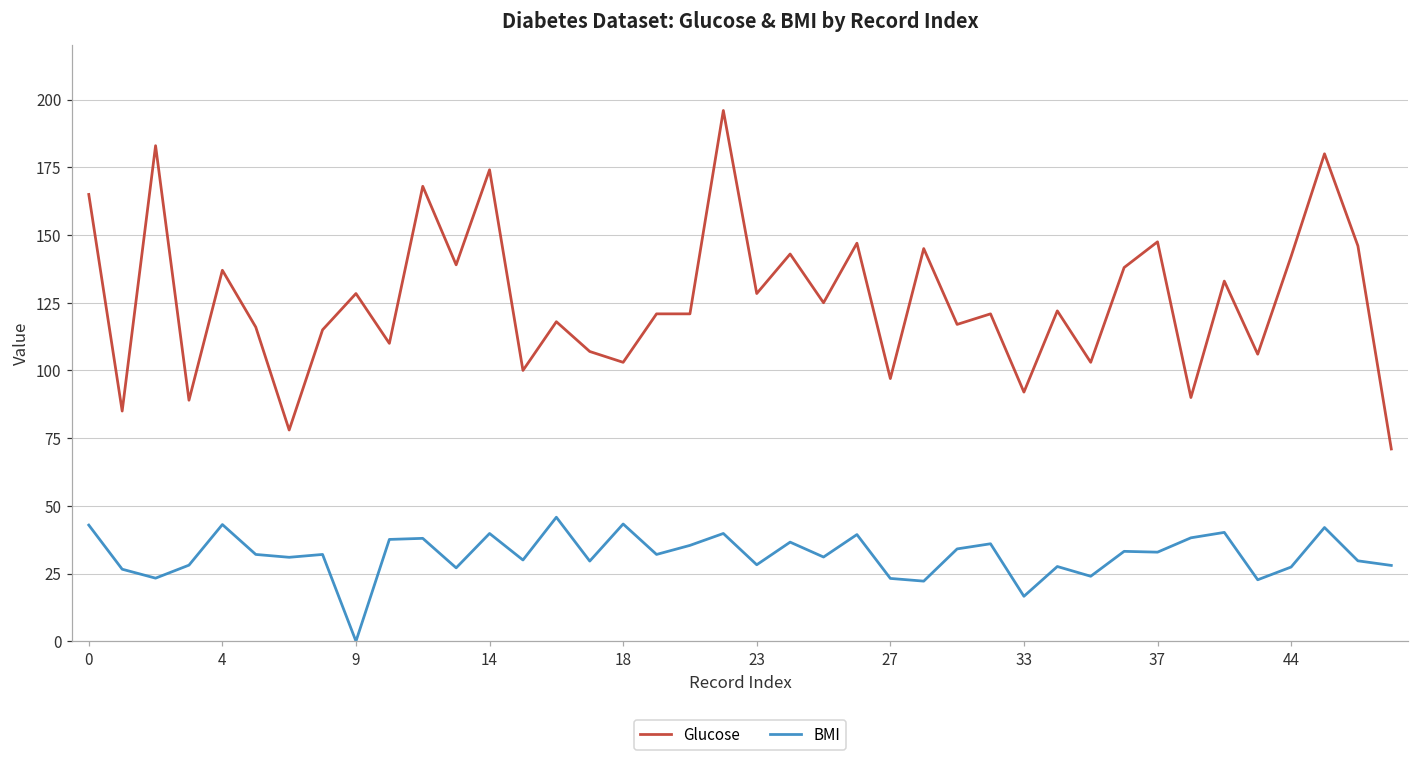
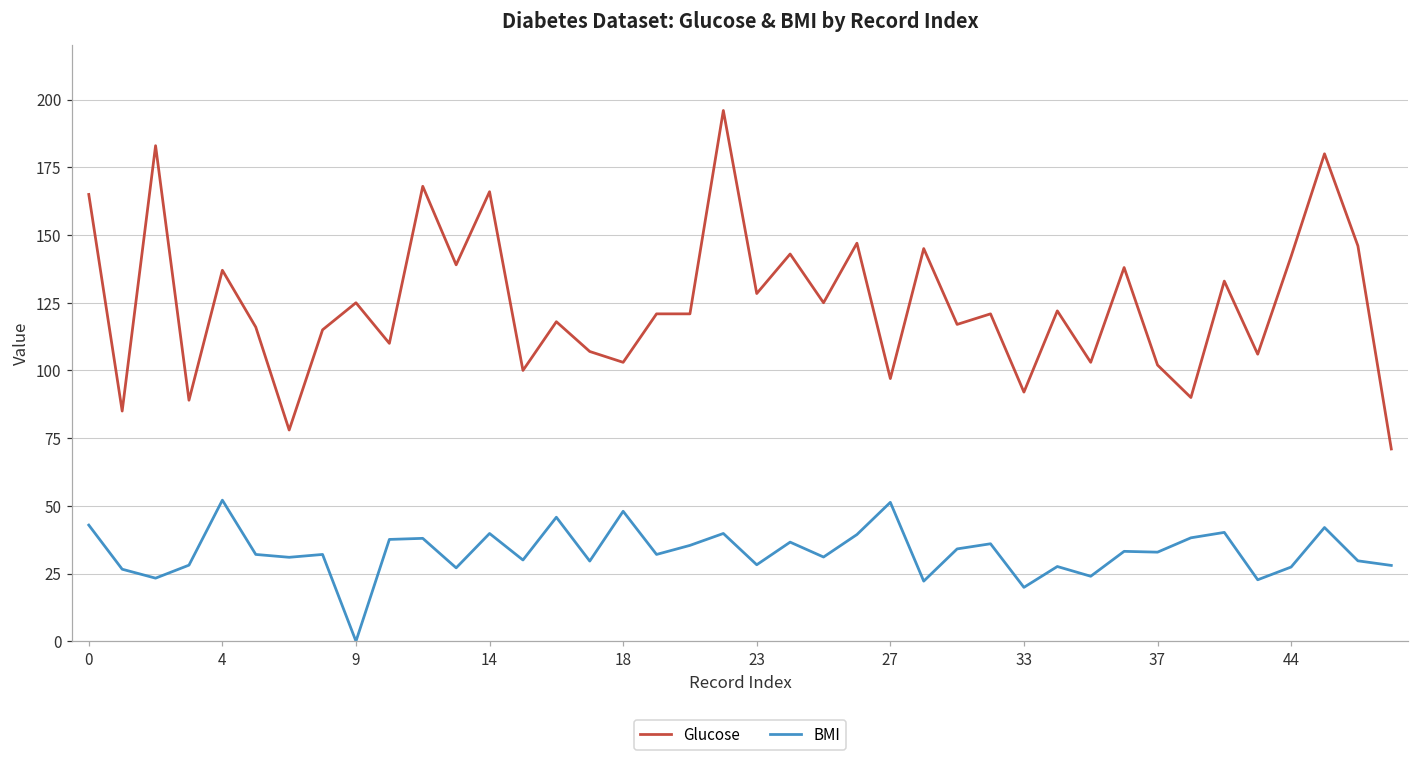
BMI, 4: 43 -> 52
Glucose, 9: 128 -> 125
Glucose, 14: 174 -> 166
BMI, 18: 43 -> 48
BMI, 27: 23 -> 51
BMI, 33: 17 -> 20
Glucose, 37: 148 -> 102
